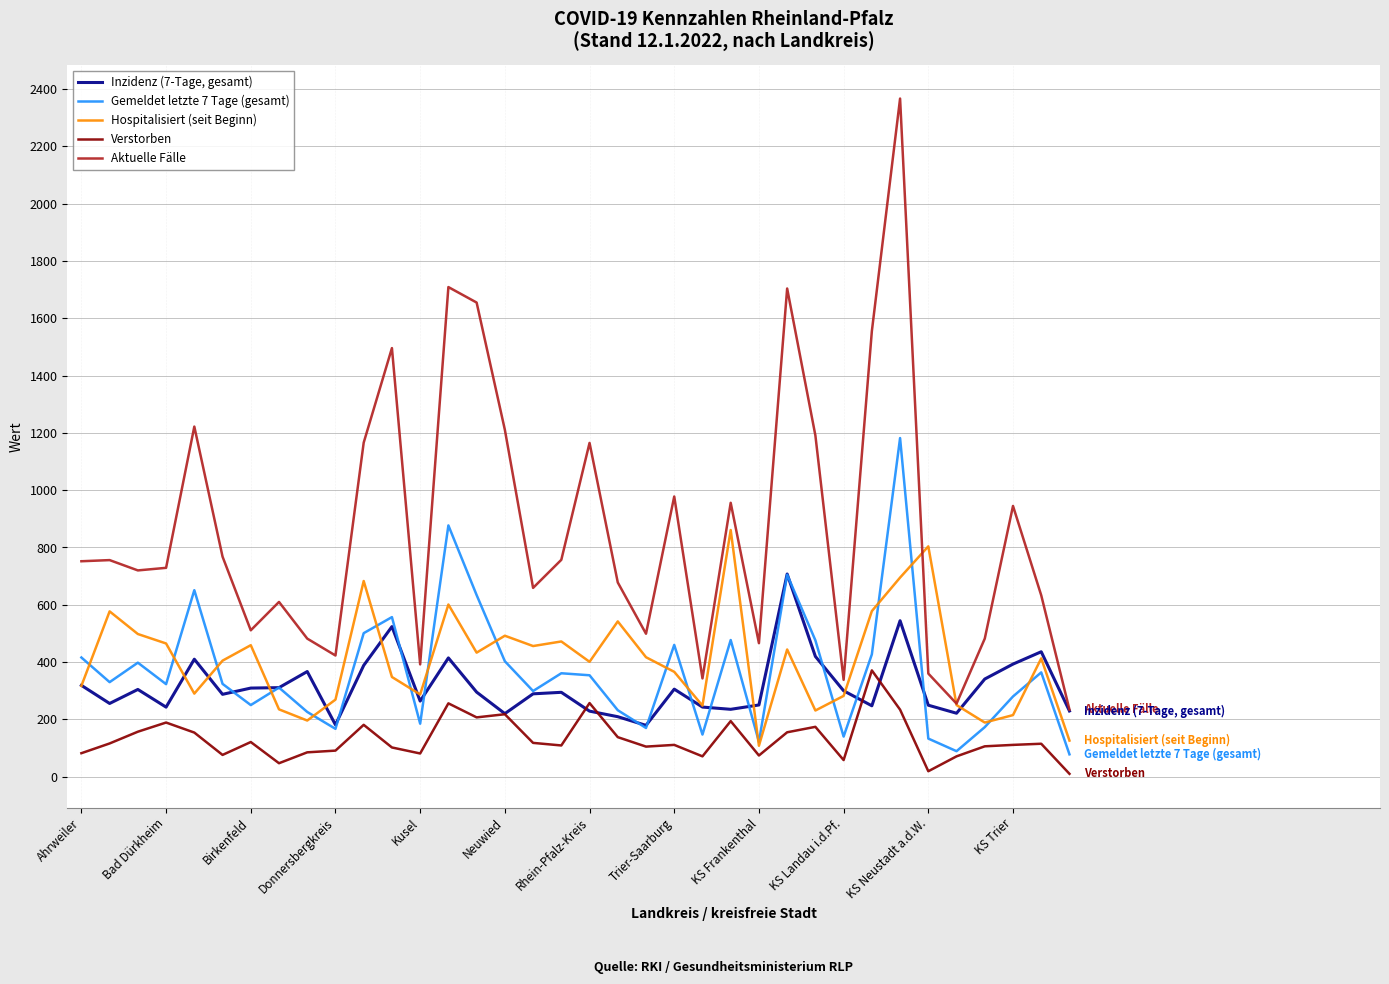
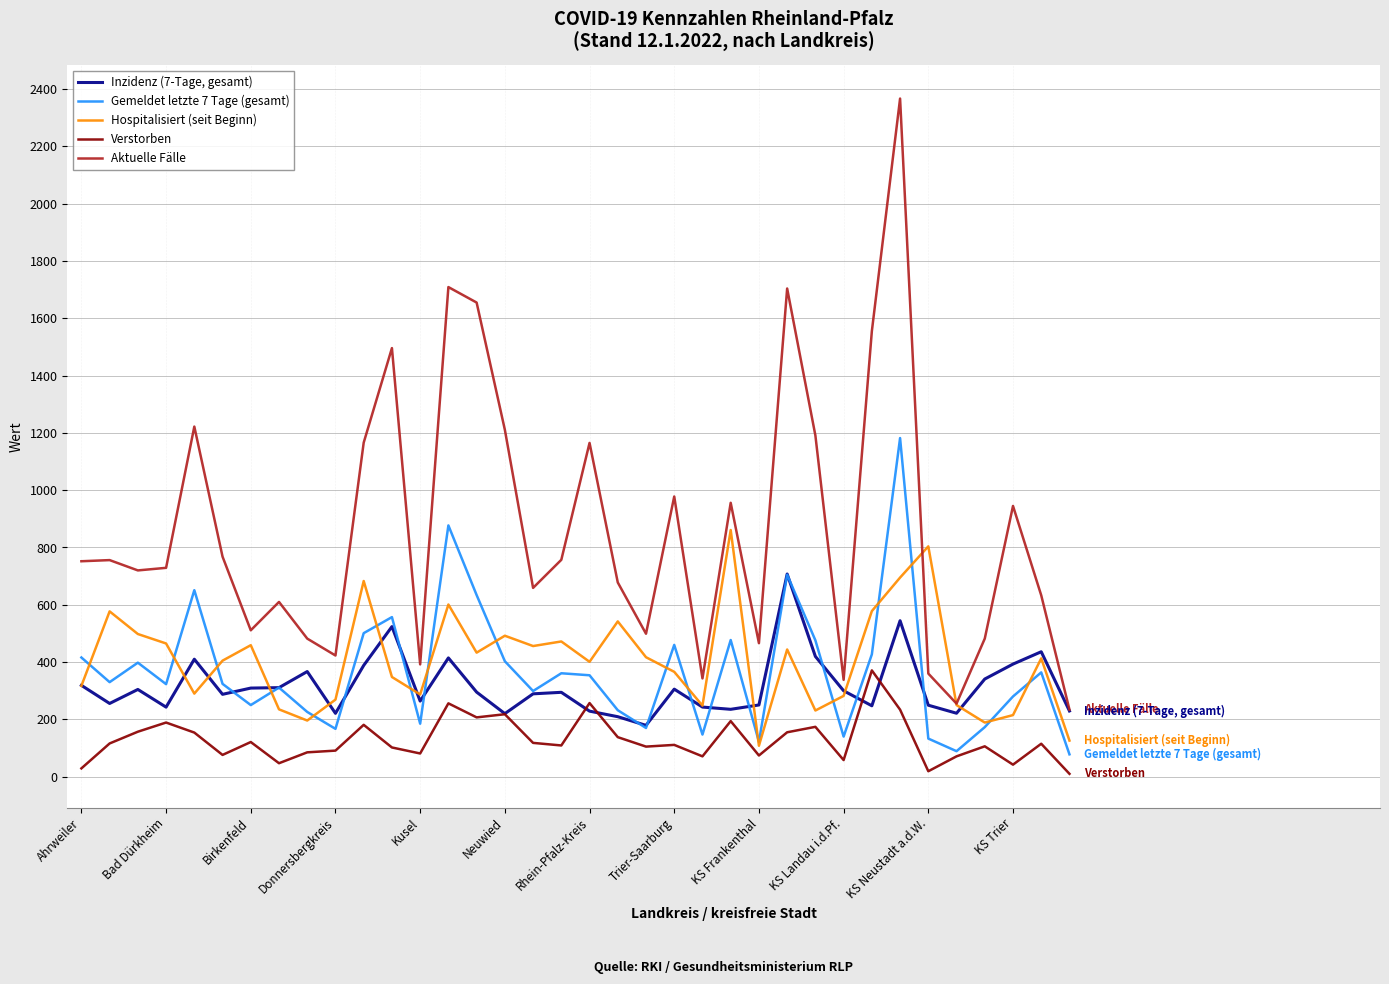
Verstorben, Ahrweiler: 80 -> 30
Inzidenz (7-Tage, gesamt), Donnersbergkreis: 180 -> 220
Verstorben, KS Trier: 110 -> 40
